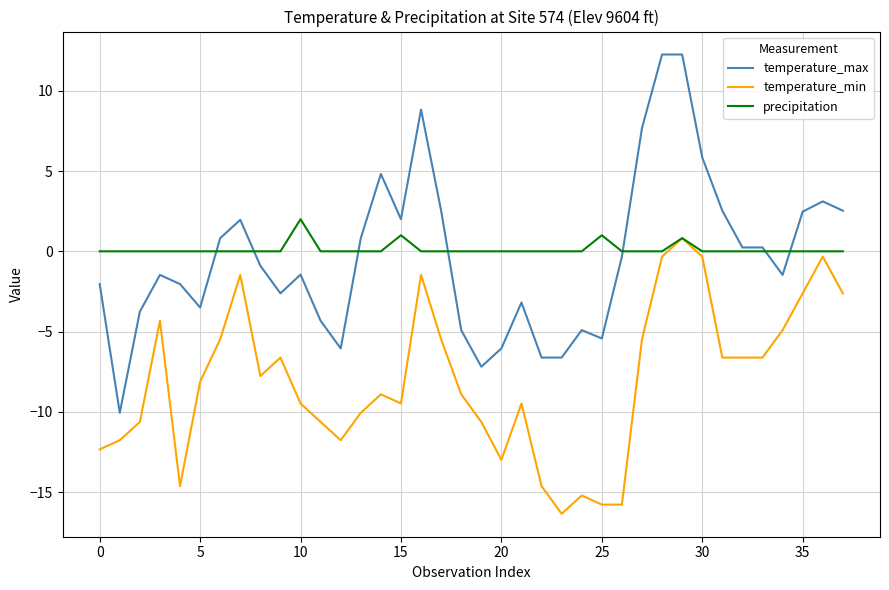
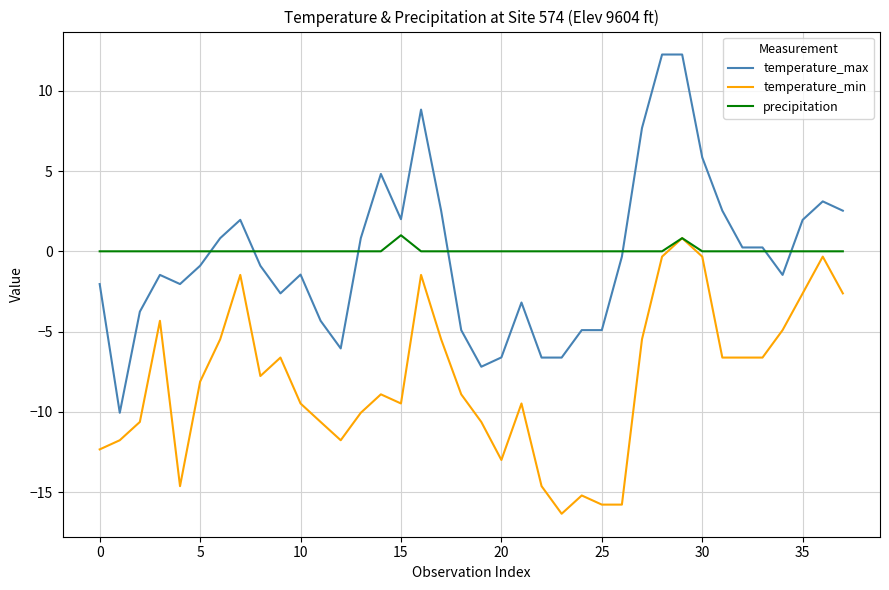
temperature_max, 5: -3.5 -> -0.9
precipitation, 10: 2 -> 0
temperature_max, 20: -6.1 -> -6.6
temperature_max, 25: -5.4 -> -4.9
precipitation, 25: 1 -> 0
temperature_max, 35: 2.5 -> 2.0
